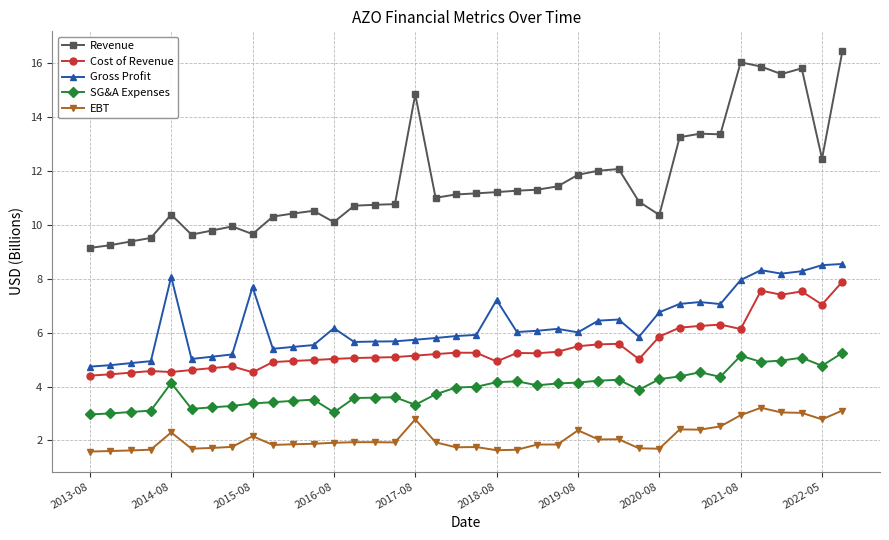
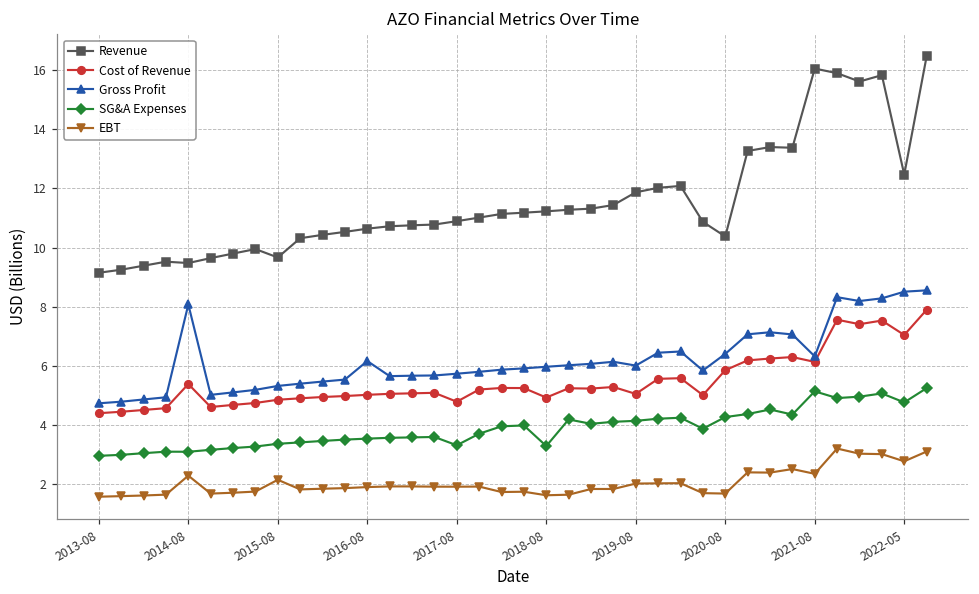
Revenue, 2014-08: 10.4 -> 9.5
Cost of Revenue, 2014-08: 4.5 -> 5.4
SG&A Expenses, 2014-08: 4.1 -> 3.1
Cost of Revenue, 2015-08: 4.5 -> 4.9
Gross Profit, 2015-08: 7.7 -> 5.3
Revenue, 2016-08: 10.1 -> 10.6
SG&A Expenses, 2016-08: 3.0 -> 3.5
Revenue, 2017-08: 14.9 -> 10.9
Cost of Revenue, 2017-08: 5.1 -> 4.8
EBT, 2017-08: 2.8 -> 1.9
Gross Profit, 2018-08: 7.2 -> 6.0
SG&A Expenses, 2018-08: 4.2 -> 3.3
Cost of Revenue, 2019-08: 5.5 -> 5.1
EBT, 2019-08: 2.4 -> 2.0
Gross Profit, 2020-08: 6.8 -> 6.4
Gross Profit, 2021-08: 8.0 -> 6.3
EBT, 2021-08: 2.9 -> 2.4
